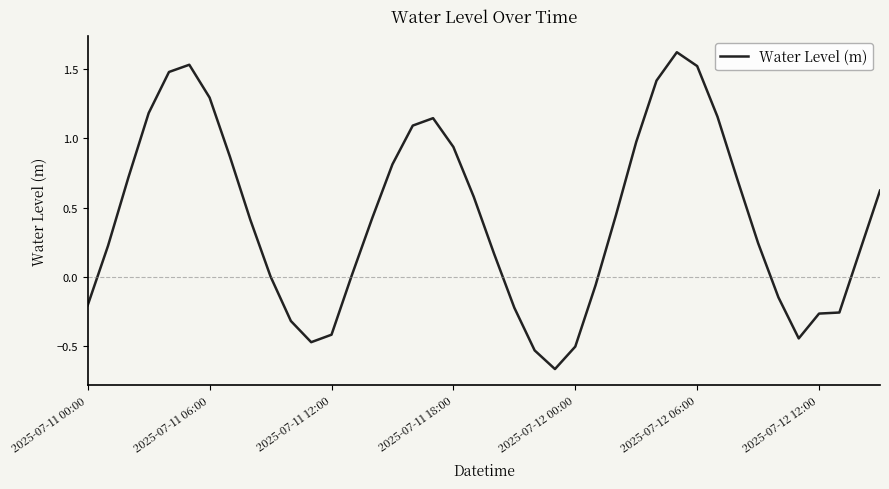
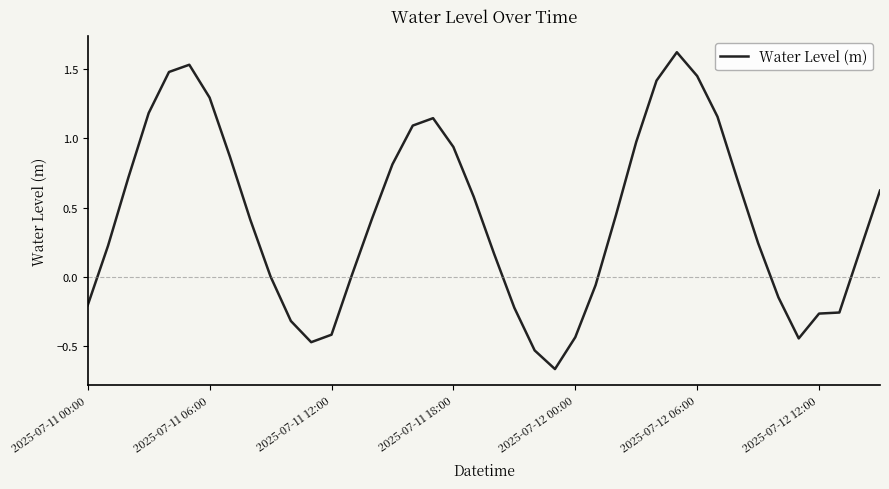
2025-07-12 00:00: -0.51 -> -0.44
2025-07-12 06:00: 1.52 -> 1.45
